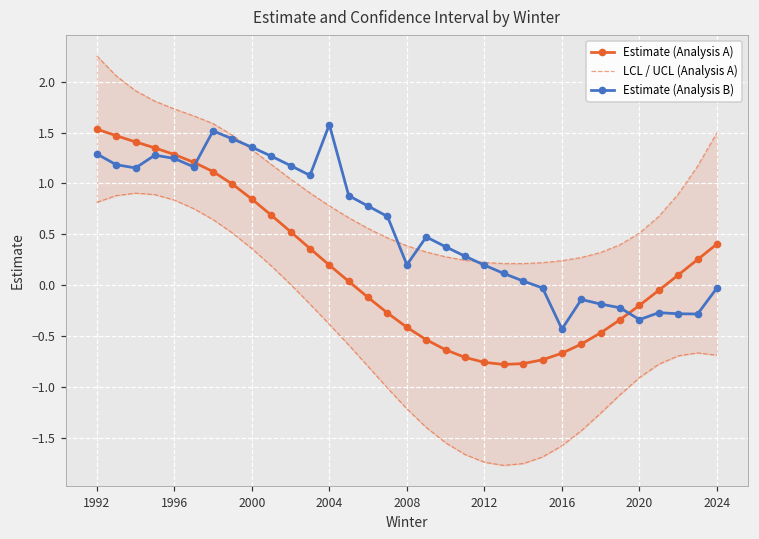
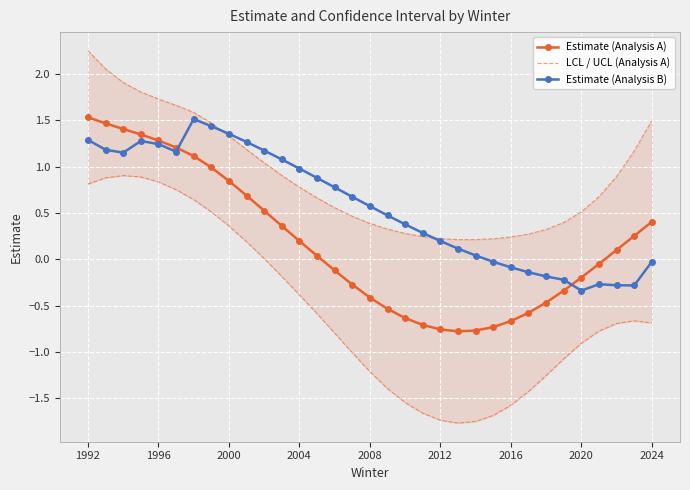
Estimate (Analysis B), 2004: 1.6 -> 1.0
Estimate (Analysis B), 2008: 0.2 -> 0.6
Estimate (Analysis B), 2016: -0.4 -> -0.1
